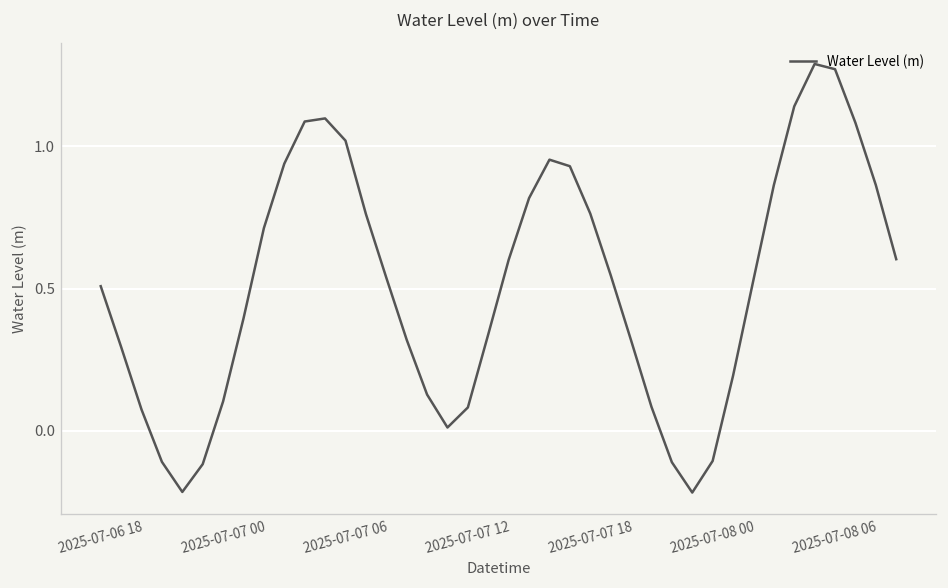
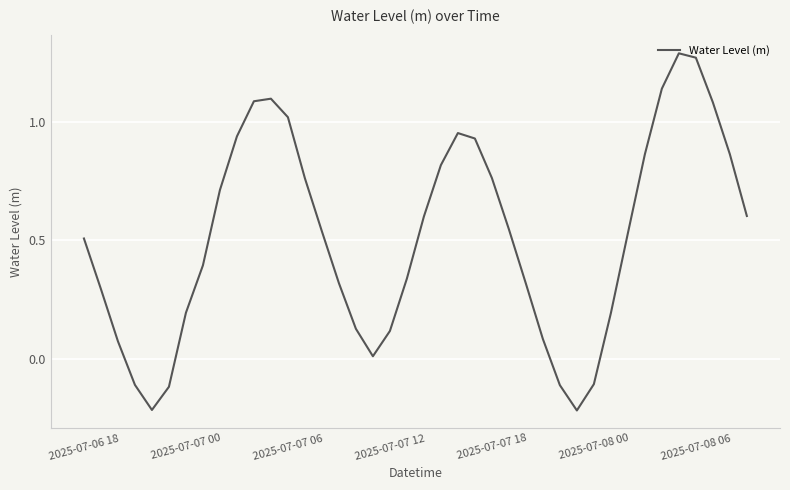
2025-07-07 00: 0.10 -> 0.19
2025-07-07 12: 0.08 -> 0.12
